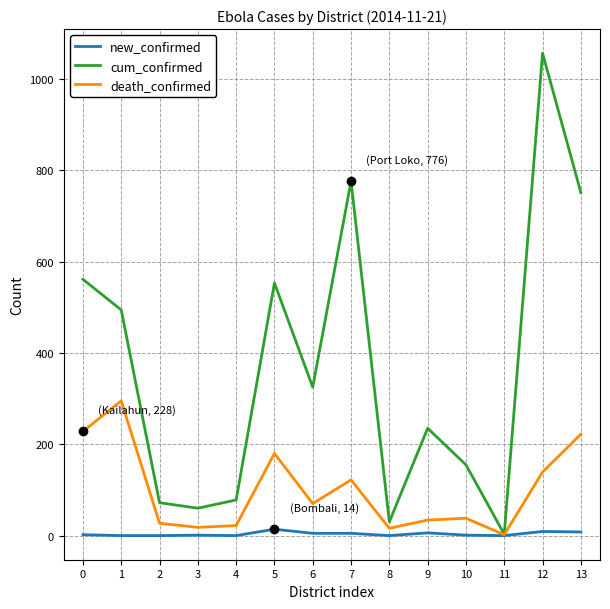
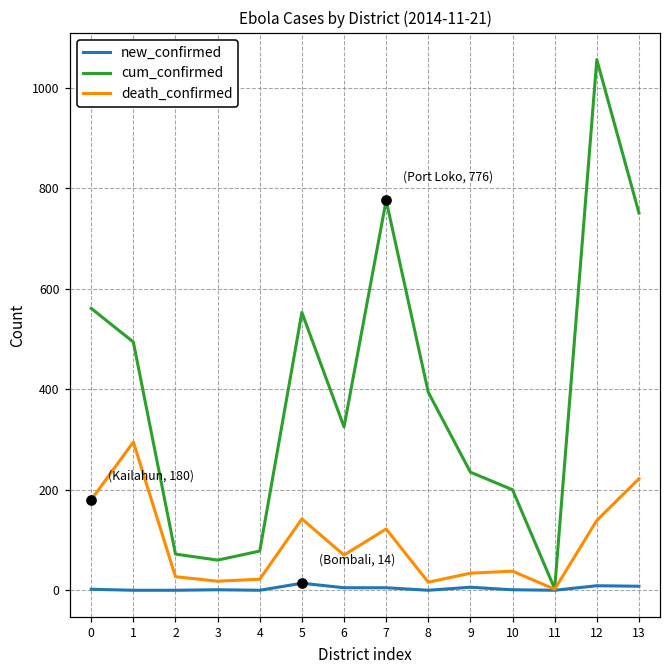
death_confirmed, 0: 228 -> 180
death_confirmed, 5: 180 -> 140
cum_confirmed, 8: 30 -> 390
cum_confirmed, 10: 160 -> 200
